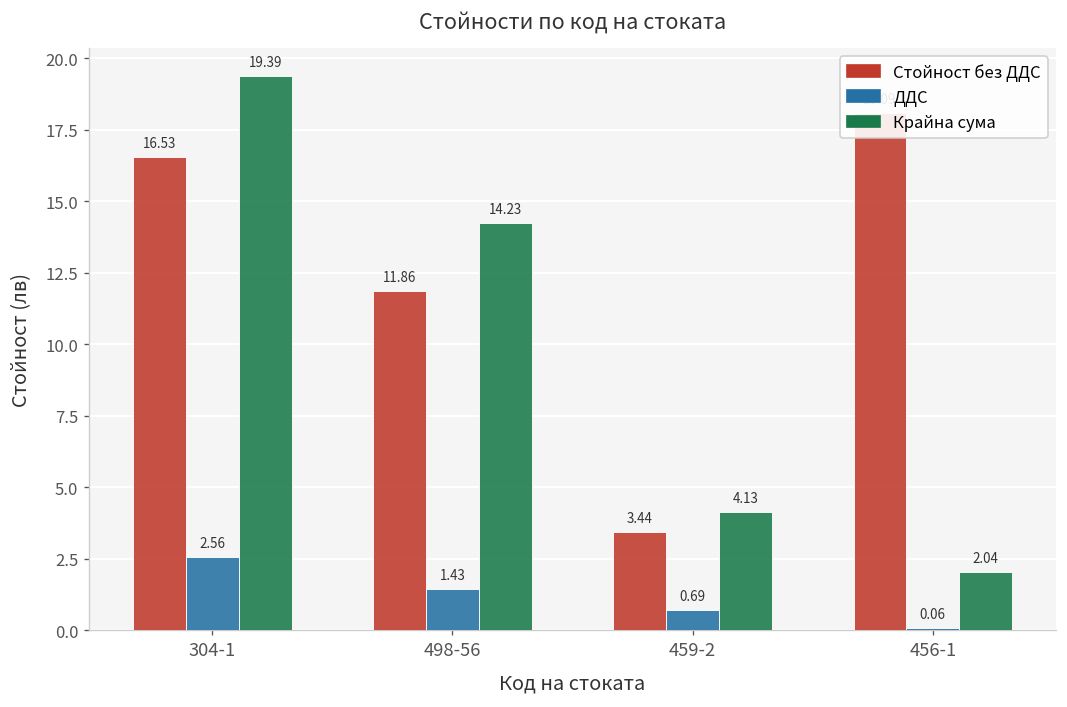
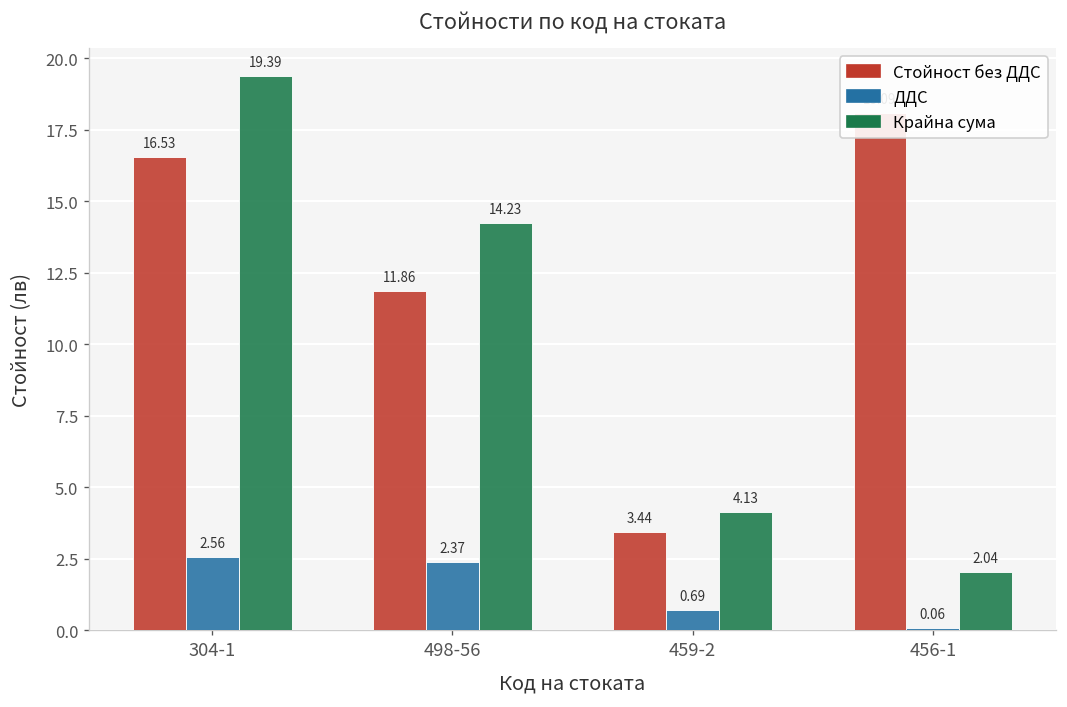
ДДС, 498-56: 1.43 -> 2.37
